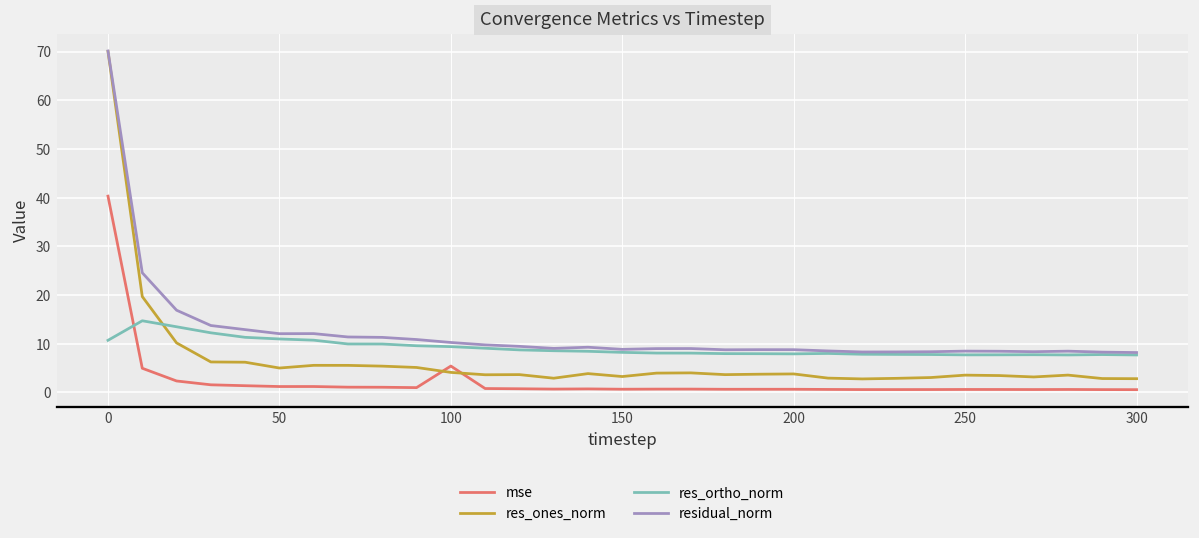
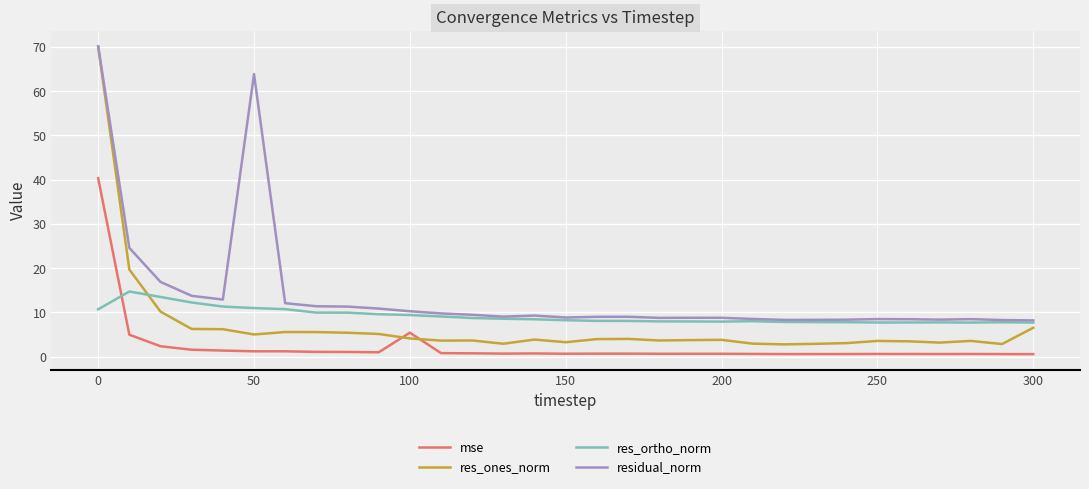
residual_norm, 50: 12 -> 64
res_ones_norm, 300: 3 -> 7
